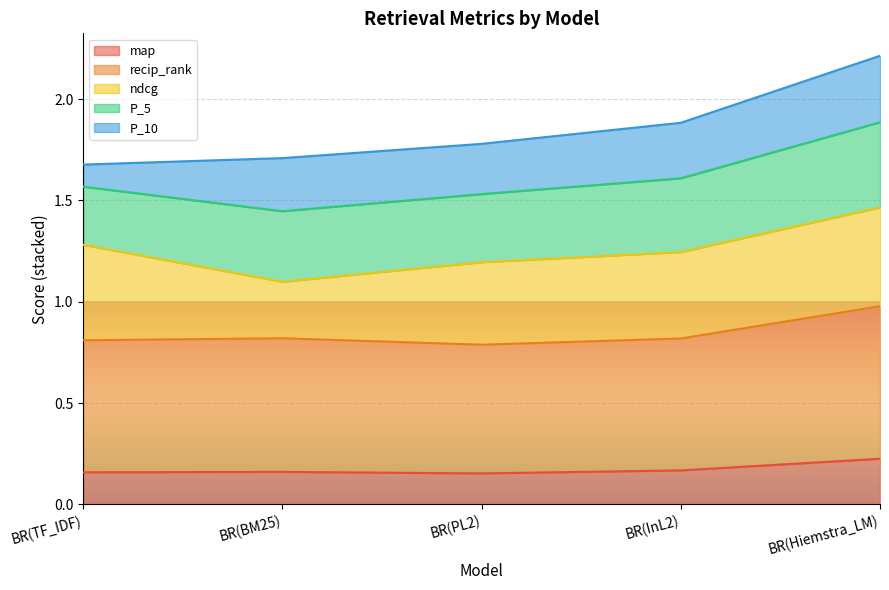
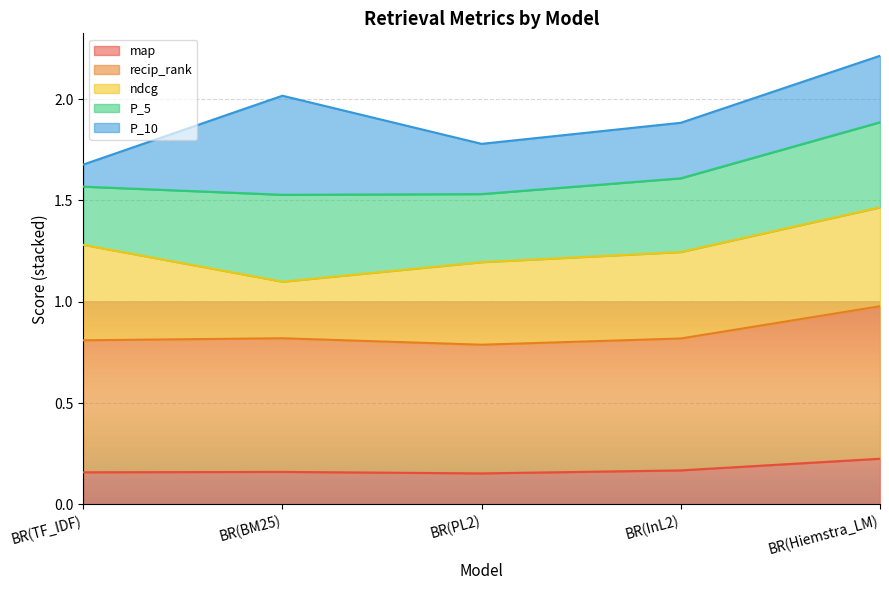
P_5, BR(BM25): 0.35 -> 0.43
P_10, BR(BM25): 0.26 -> 0.49
